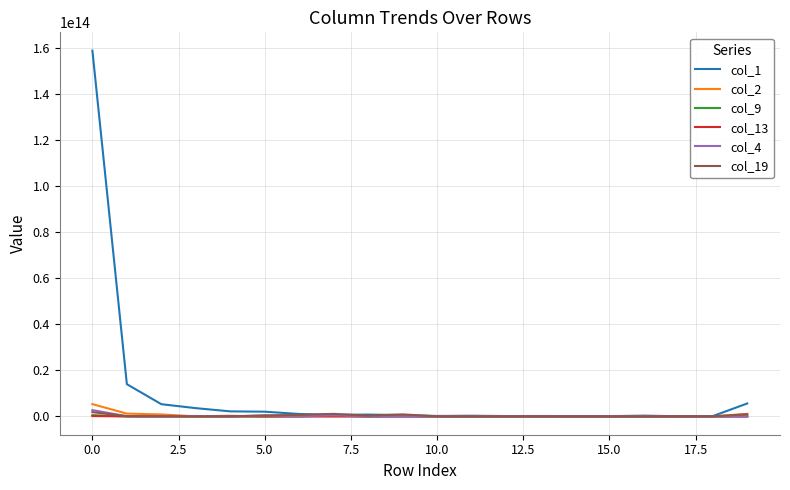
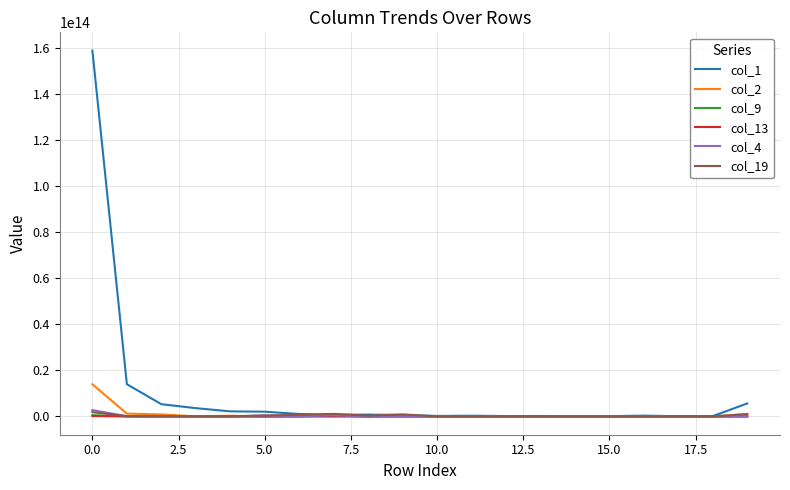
col_2, 0.0: 5000000000000 -> 14000000000000
